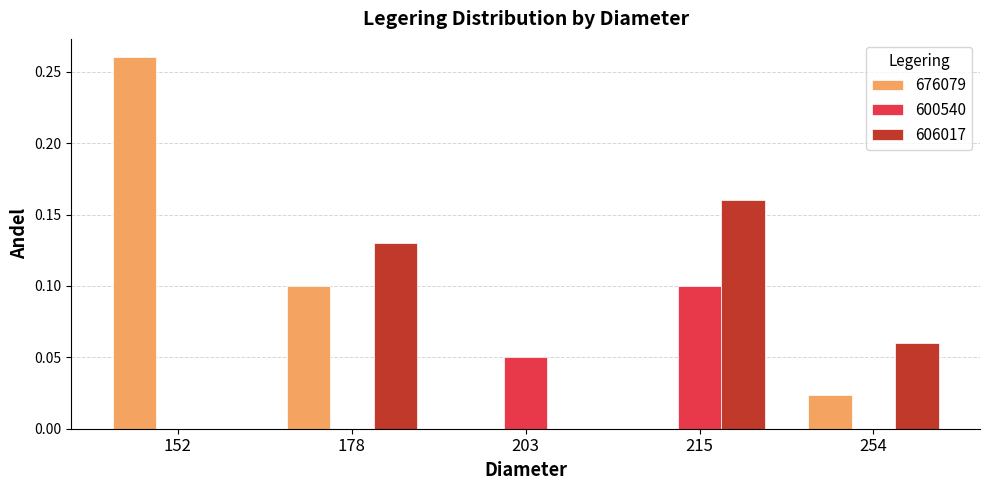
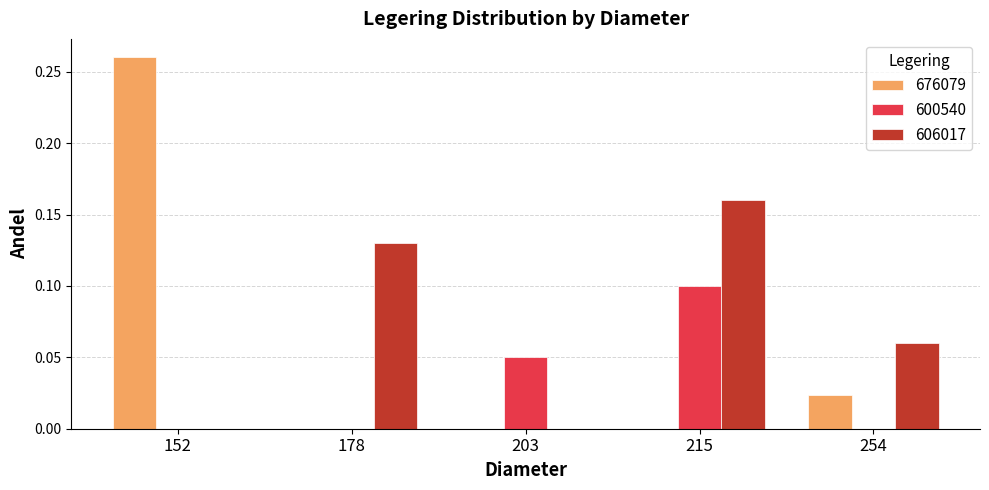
676079, 178: 0.1 -> 0.0
